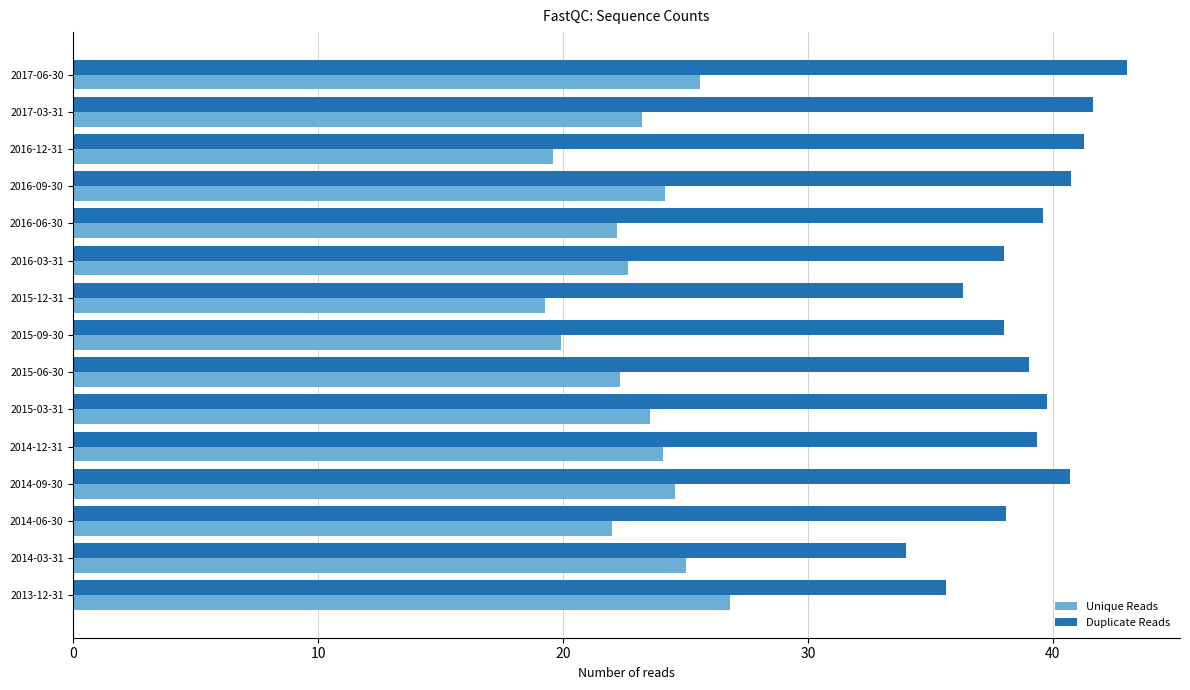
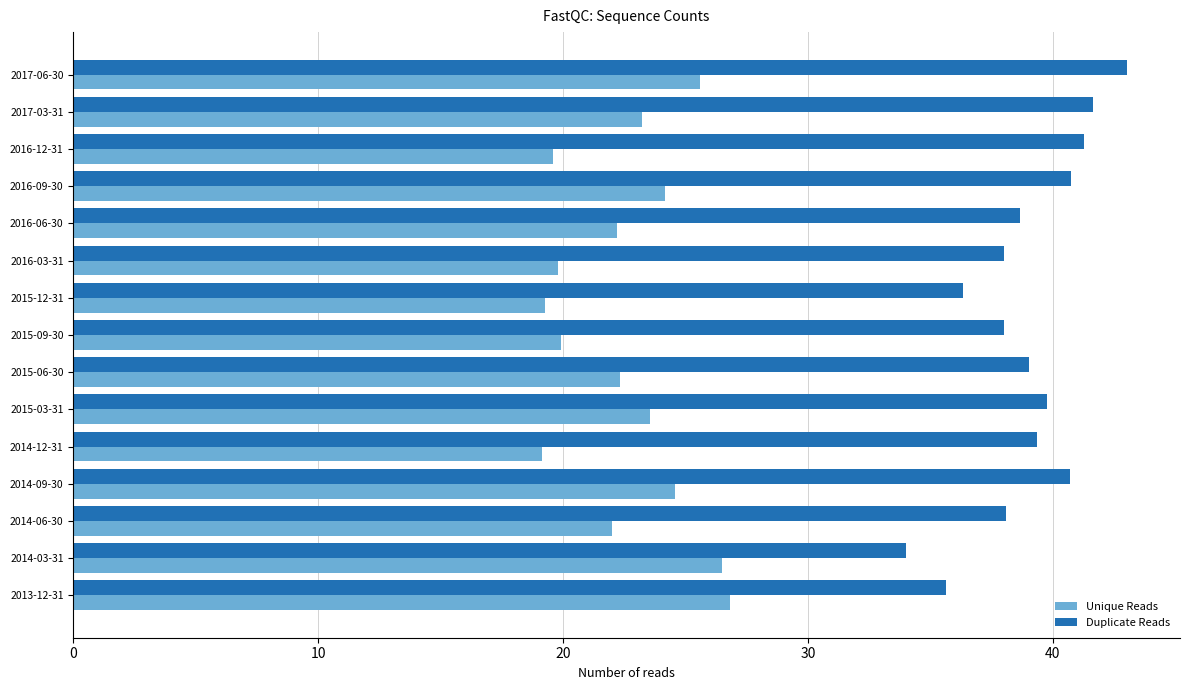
Duplicate Reads, 2016-06-30: 39.6 -> 38.7
Unique Reads, 2016-03-31: 22.7 -> 19.8
Unique Reads, 2014-12-31: 24.1 -> 19.1
Unique Reads, 2014-03-31: 25.0 -> 26.5
